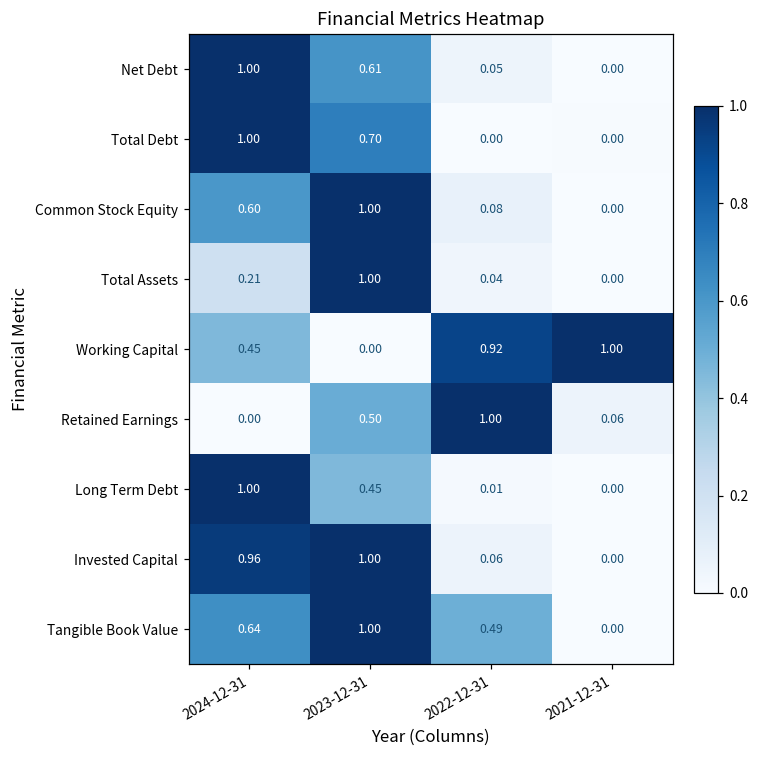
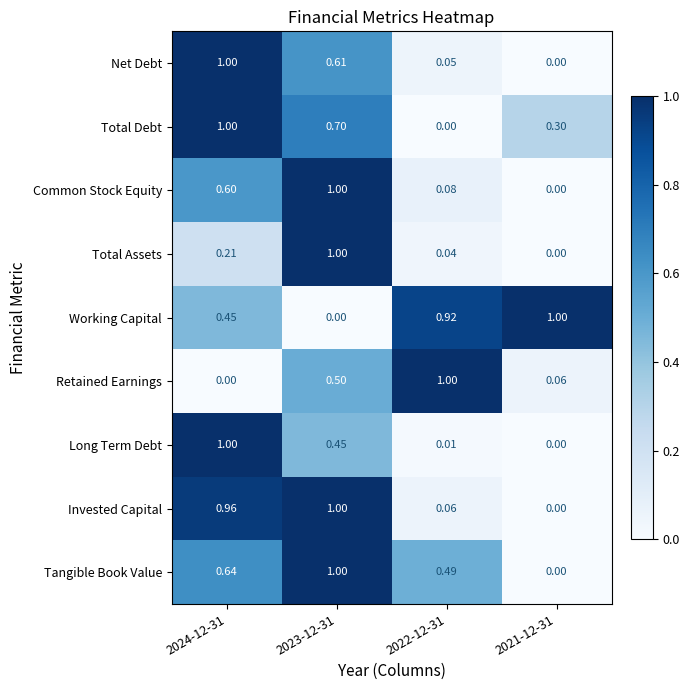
Total Debt, 2021-12-31: 0.00 -> 0.30
